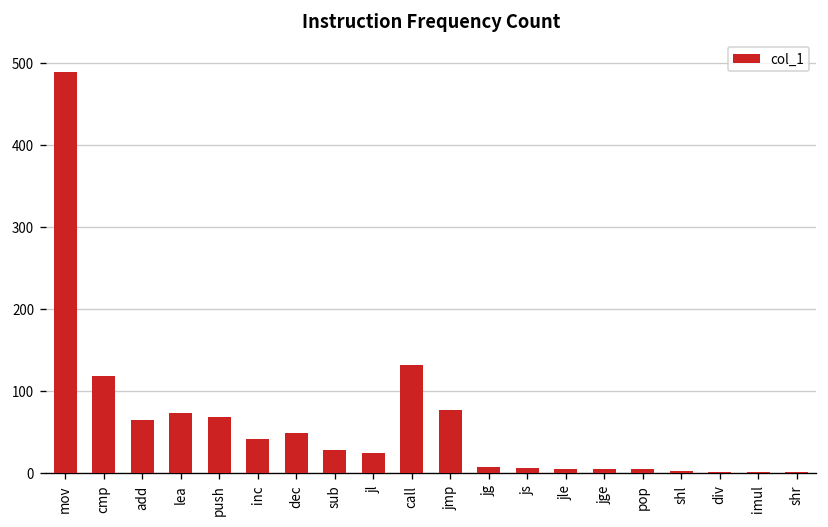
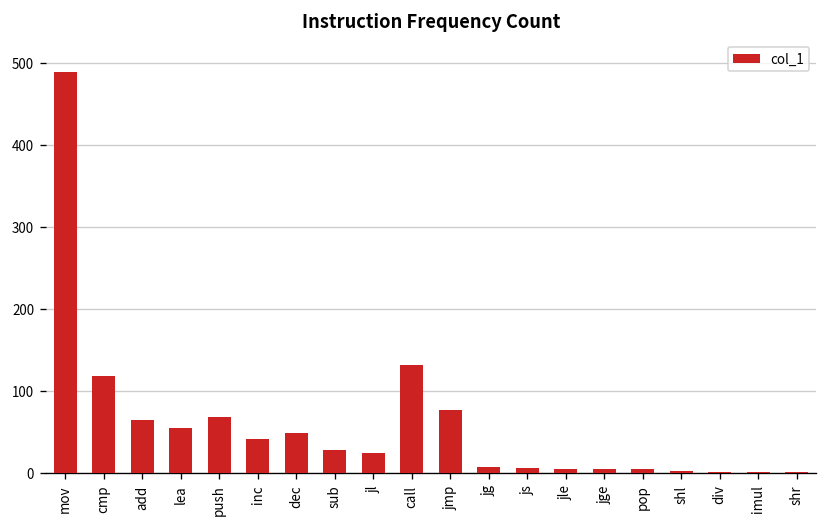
lea: 70 -> 60
